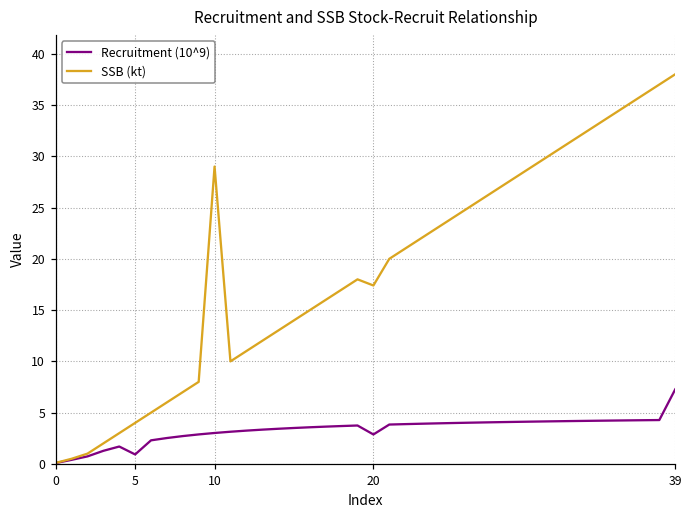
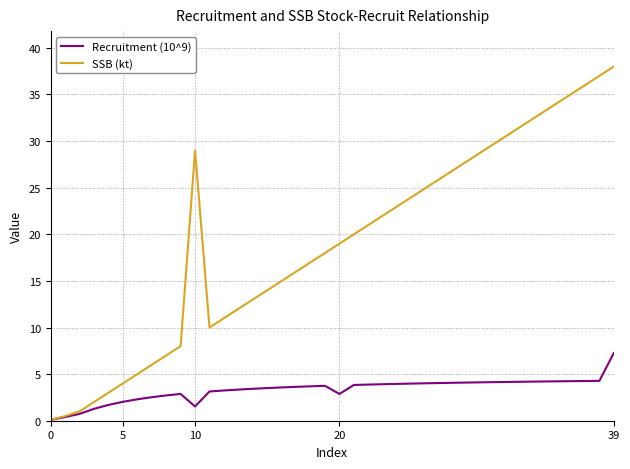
Recruitment (10^9), 5: 1 -> 2
Recruitment (10^9), 10: 3 -> 2
SSB (kt), 20: 17 -> 19
